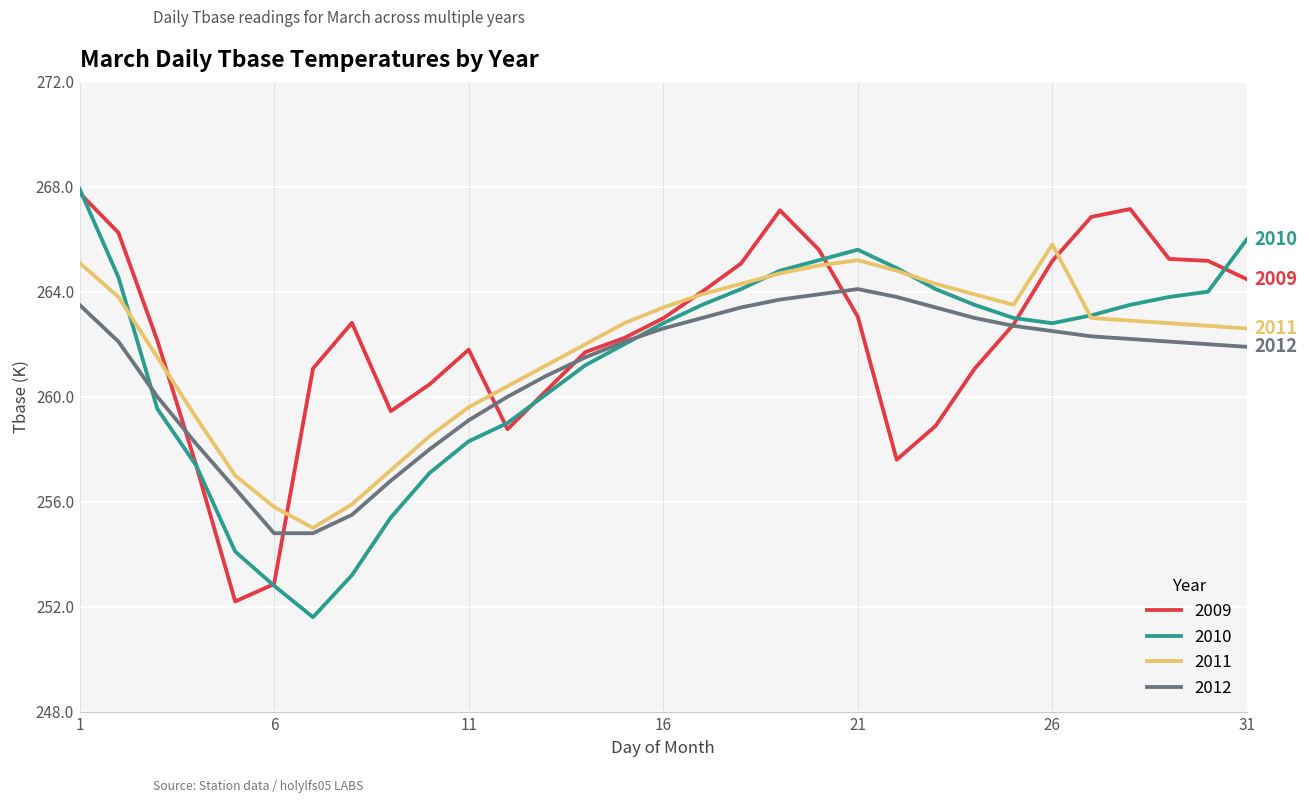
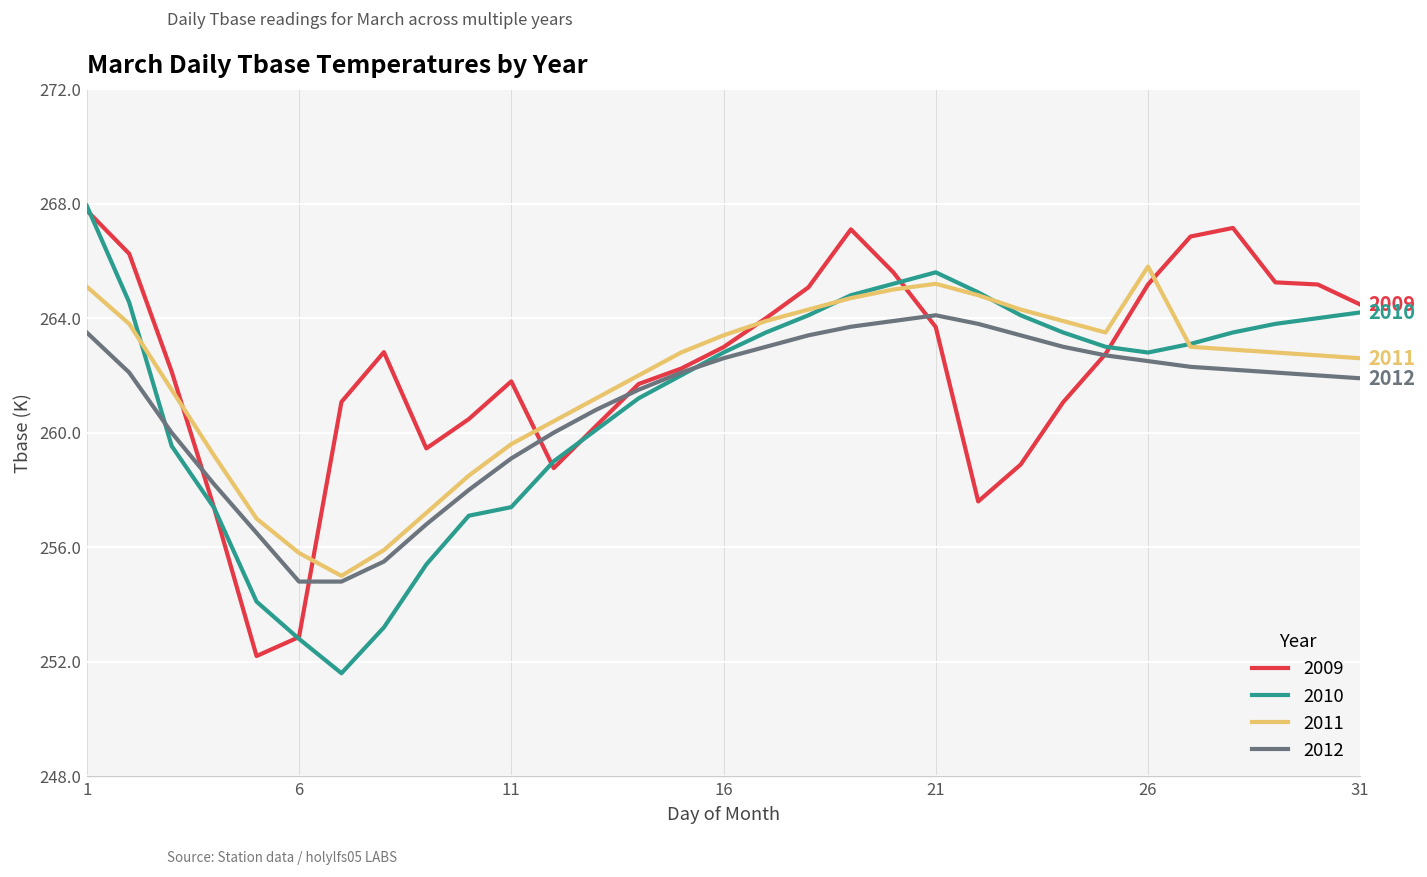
2010, 11: 258.3 -> 257.4
2009, 21: 263.0 -> 263.7
2010, 31: 266.0 -> 264.2
